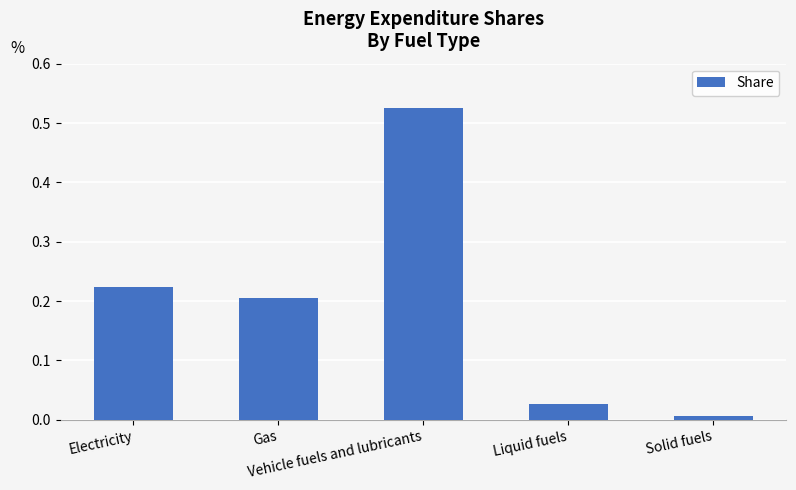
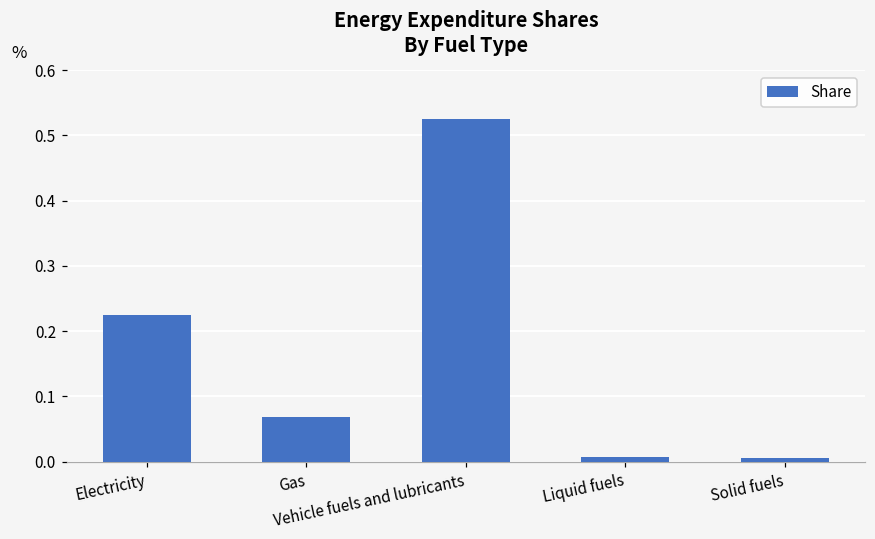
Gas: 0.21 -> 0.07
Liquid fuels: 0.03 -> 0.01
